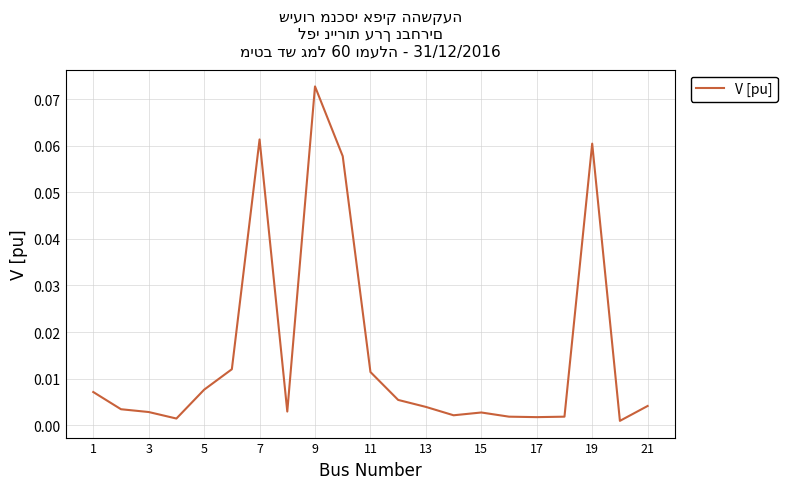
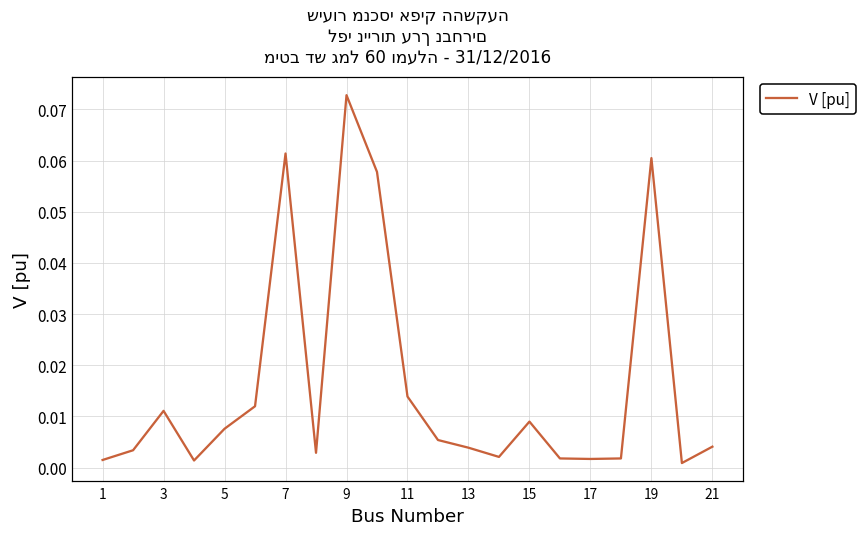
1: 0.007 -> 0.002
3: 0.003 -> 0.011
11: 0.011 -> 0.014
15: 0.003 -> 0.009
